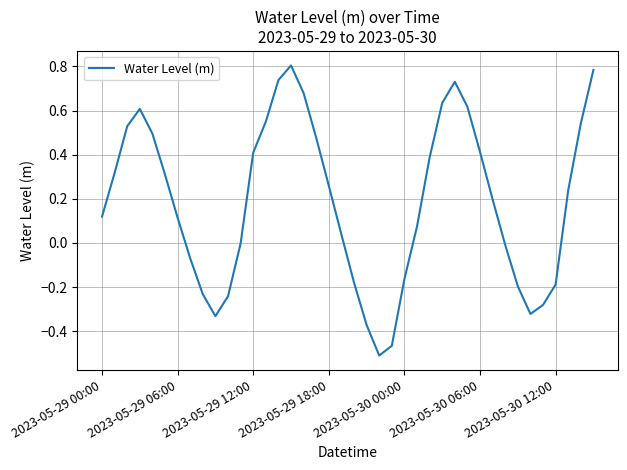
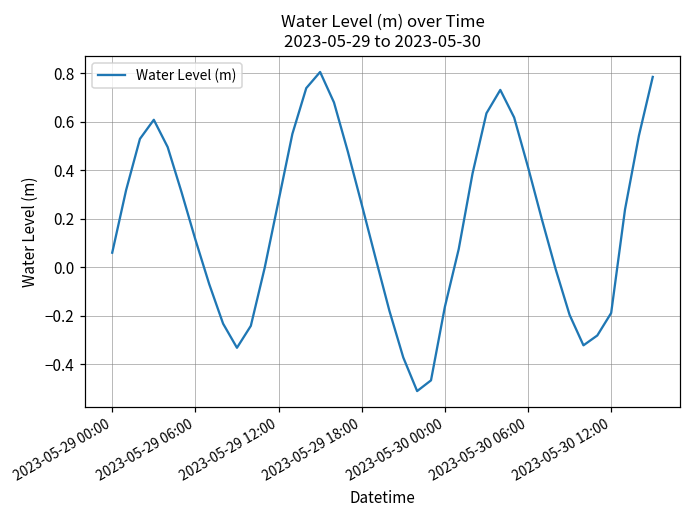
2023-05-29 00:00: 0.12 -> 0.06
2023-05-29 12:00: 0.41 -> 0.27
